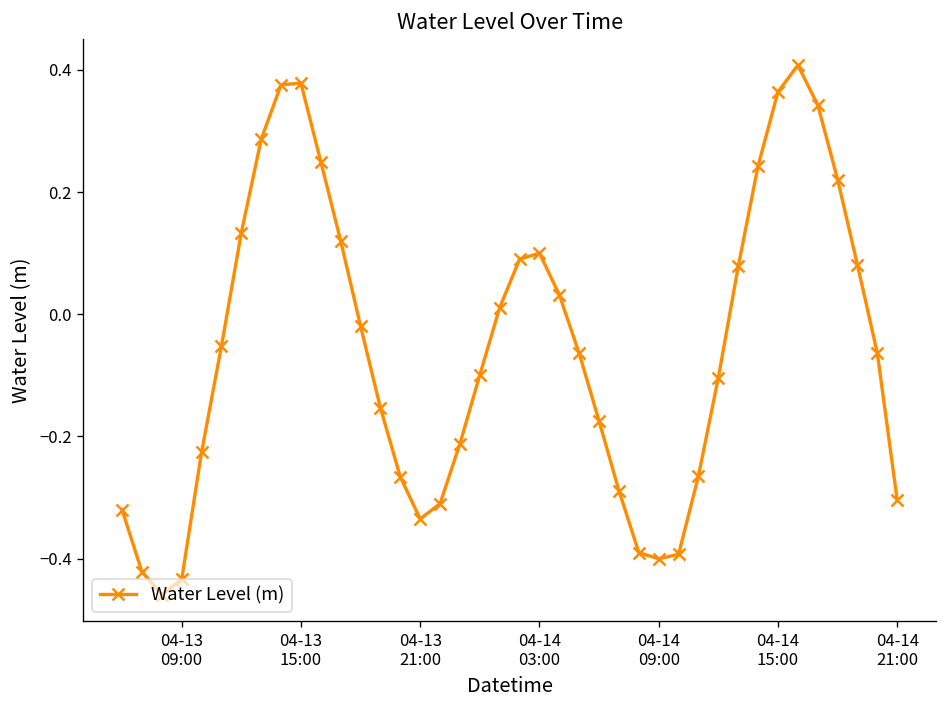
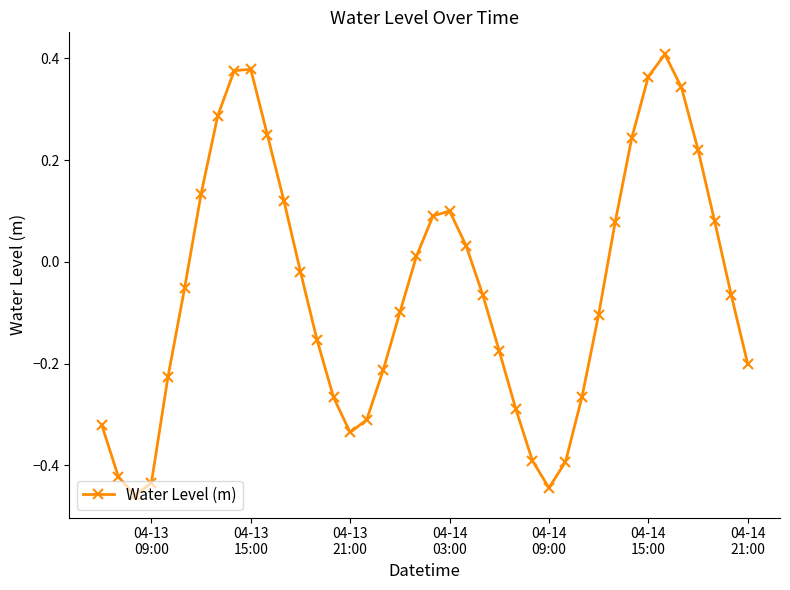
04-14 09:00: -0.40 -> -0.44
04-14 21:00: -0.30 -> -0.20
